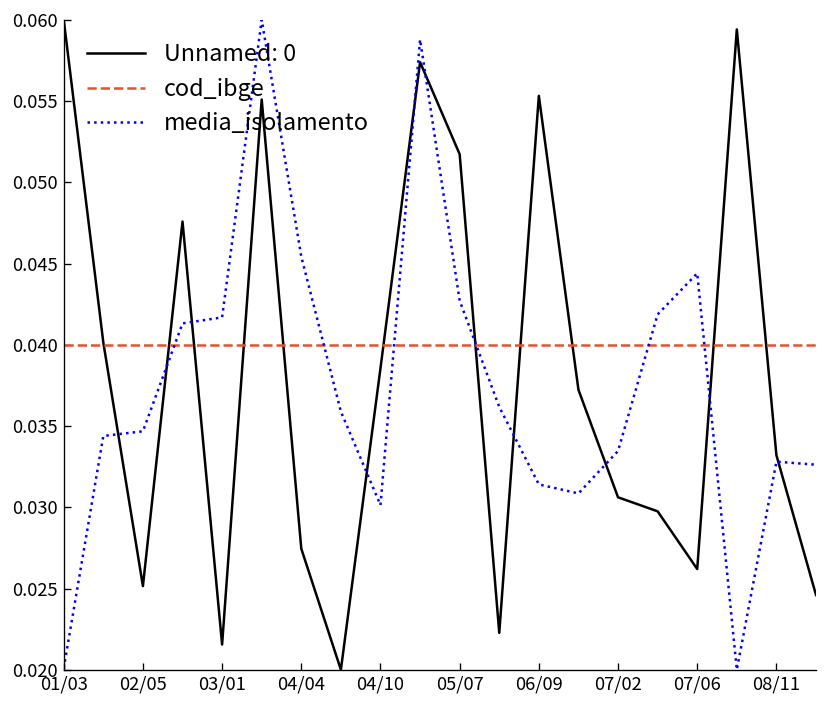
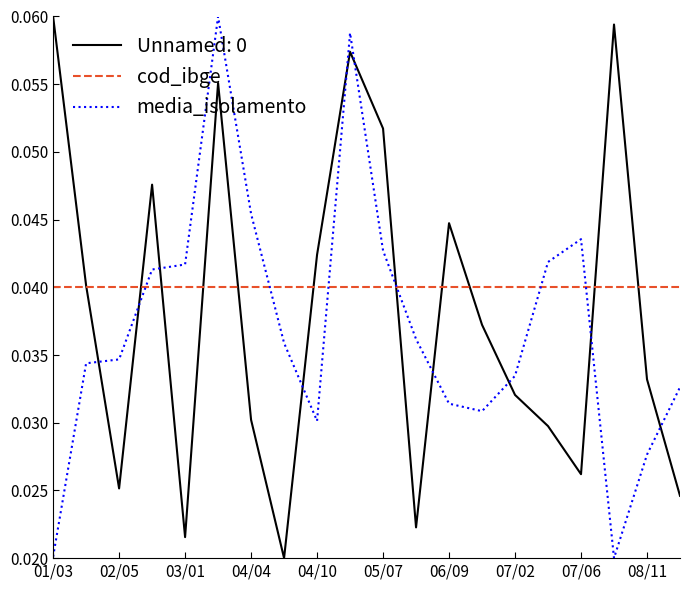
Unnamed: 0, 04/04: 0.0274 -> 0.0302
Unnamed: 0, 04/10: 0.0386 -> 0.0424
Unnamed: 0, 06/09: 0.0553 -> 0.0447
Unnamed: 0, 07/02: 0.0306 -> 0.0321
media_isolamento, 07/06: 0.0444 -> 0.0436
media_isolamento, 08/11: 0.0328 -> 0.0276
